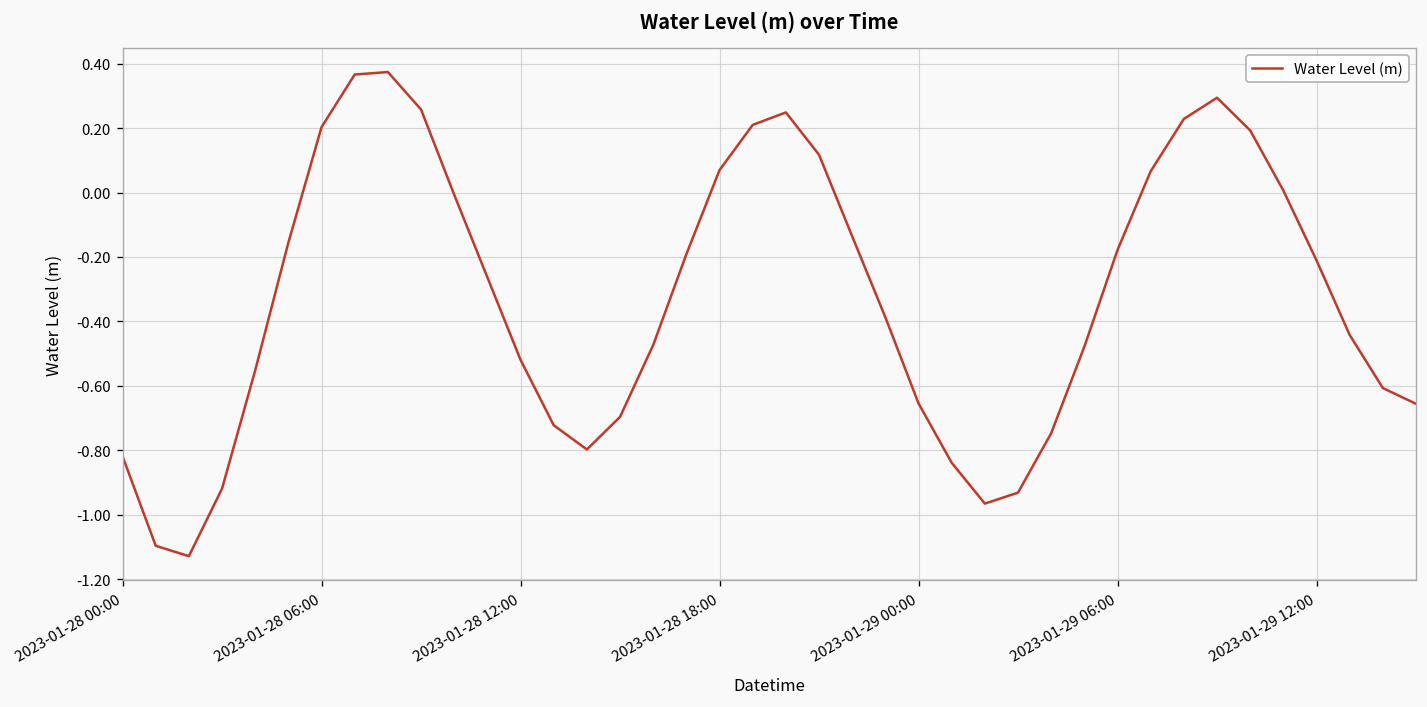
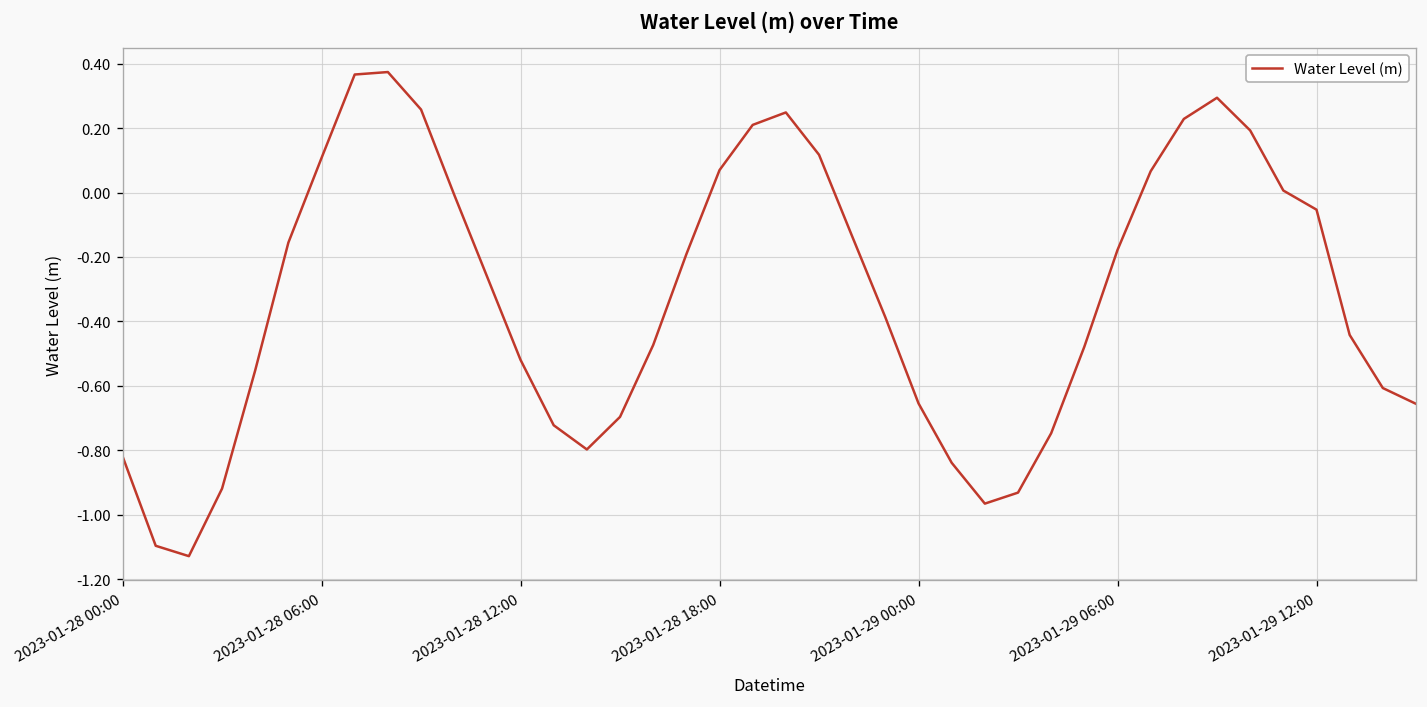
2023-01-28 06:00: 0.20 -> 0.11
2023-01-29 12:00: -0.21 -> -0.05
